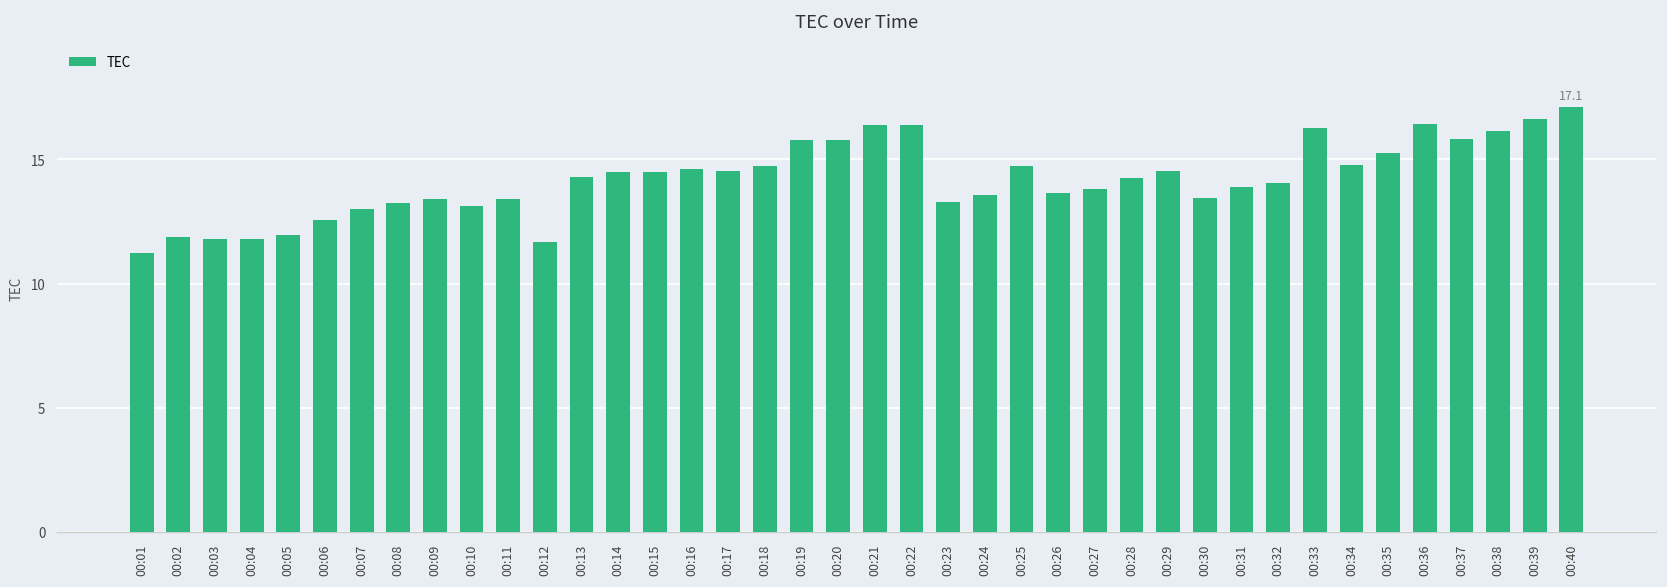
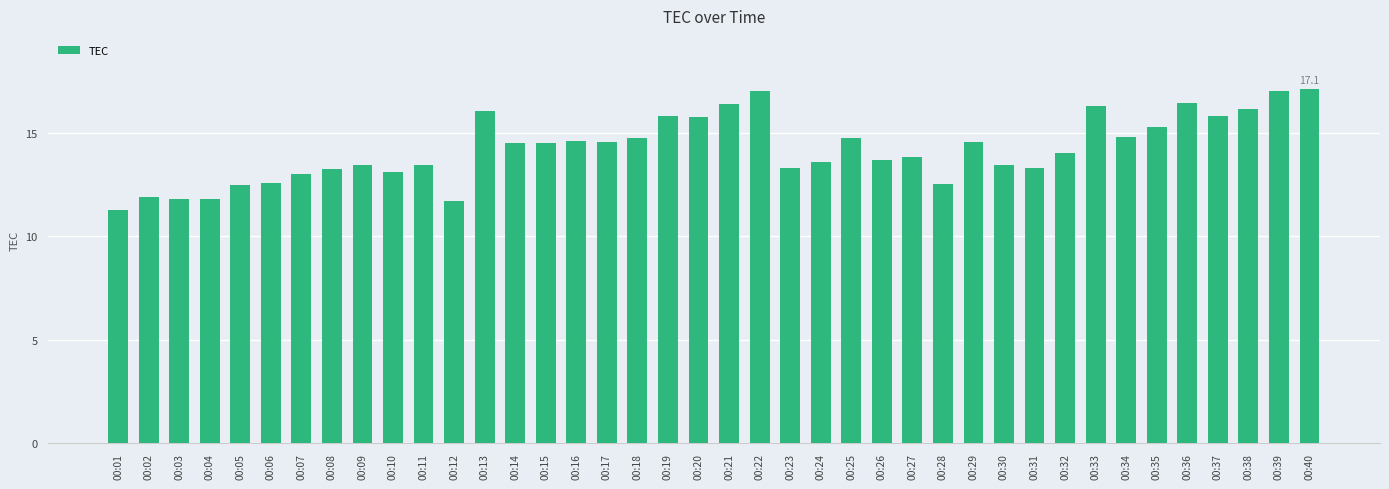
00:05: 11.9 -> 12.5
00:13: 14.3 -> 16.1
00:22: 16.4 -> 17.0
00:28: 14.2 -> 12.5
00:31: 13.9 -> 13.3
00:39: 16.6 -> 17.0
